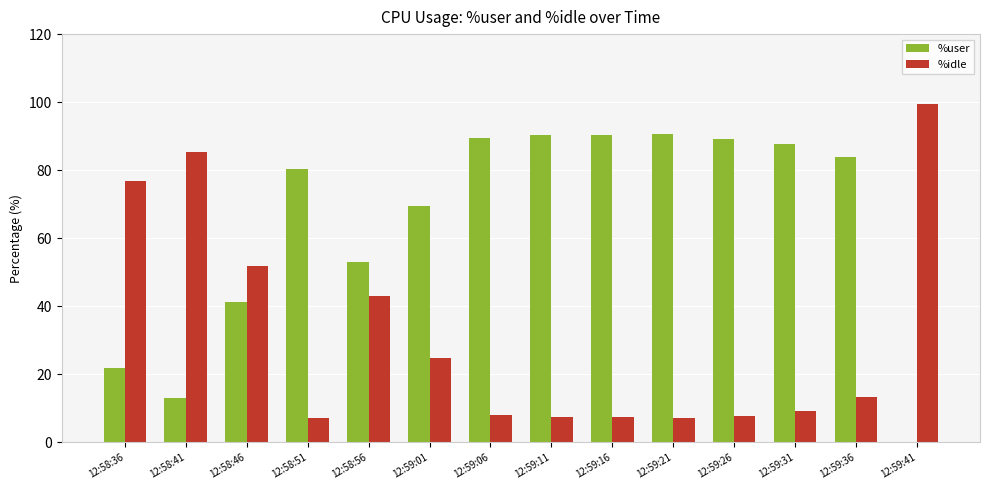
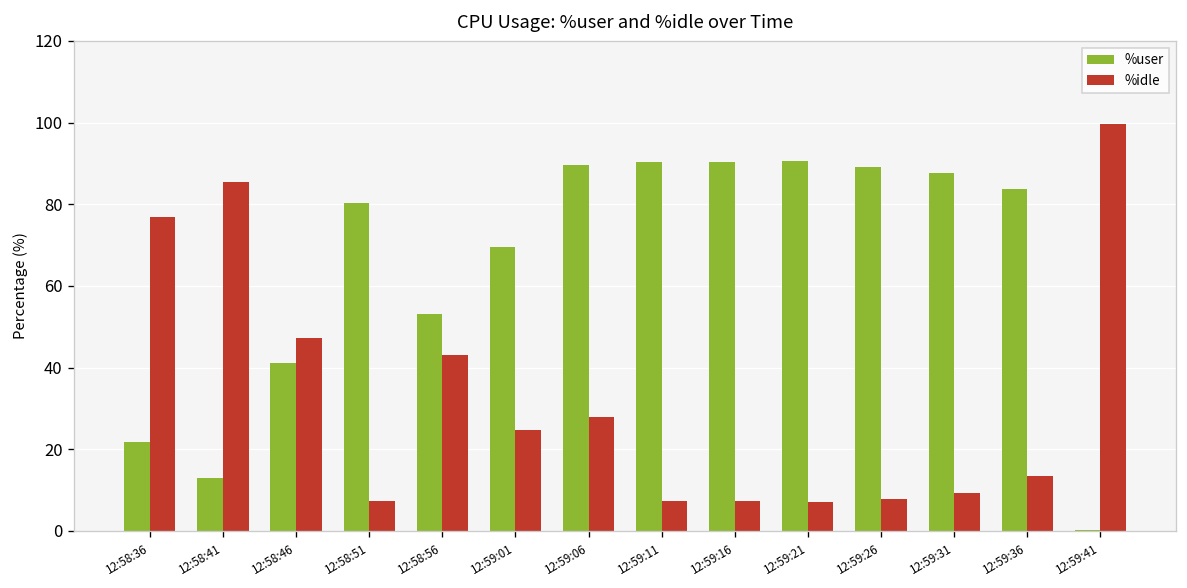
%idle, 12:58:46: 52 -> 47
%idle, 12:59:06: 8 -> 28
